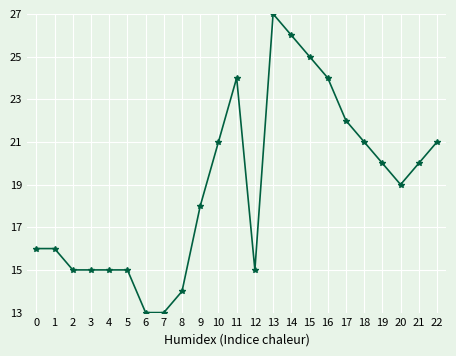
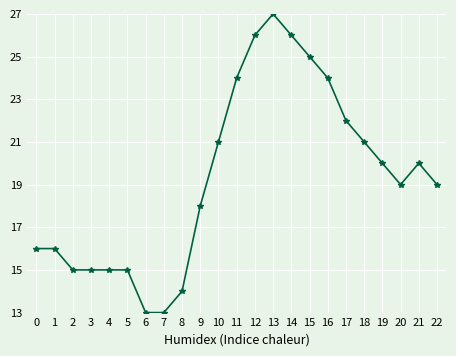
12: 15 -> 26
22: 21 -> 19
